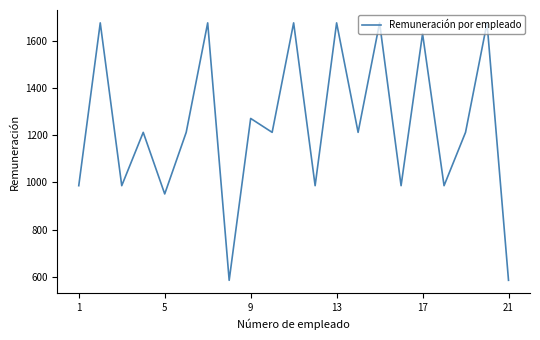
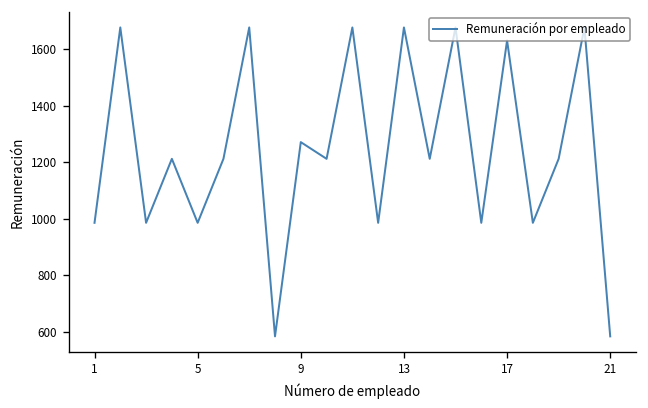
5: 950 -> 990
